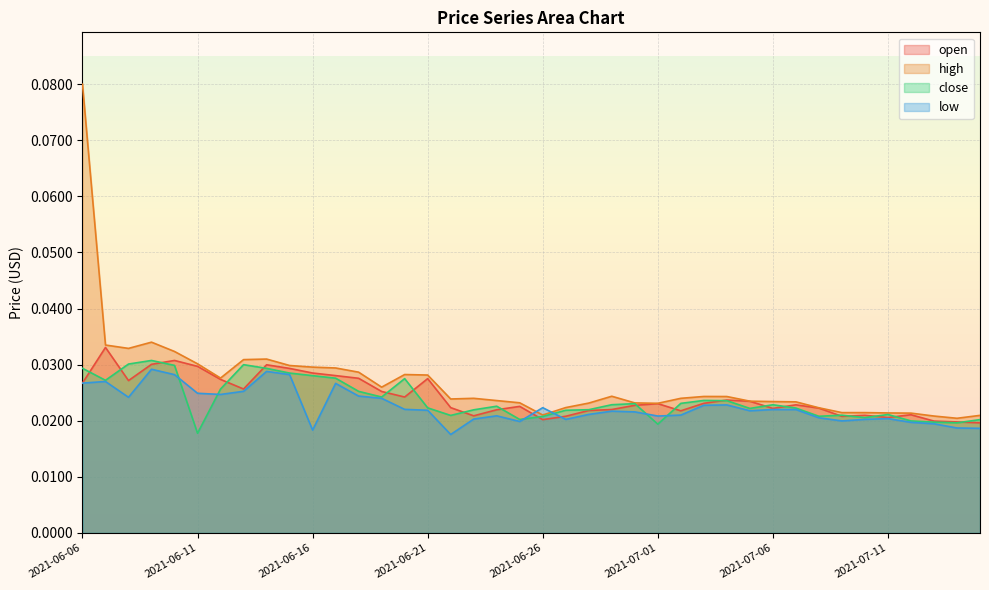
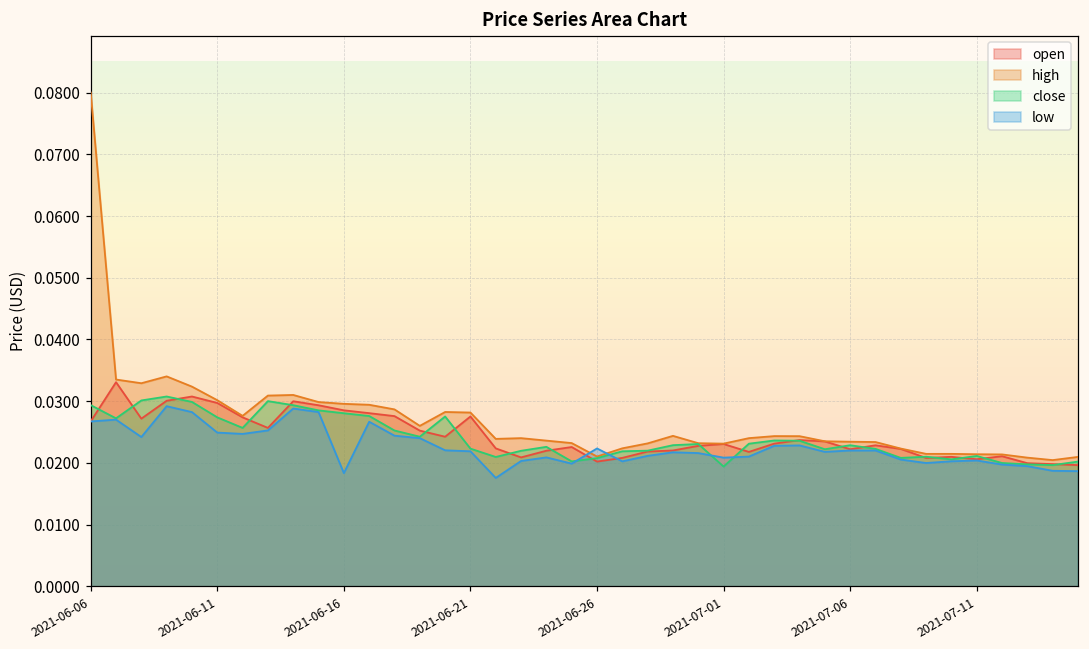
close, 2021-06-11: 0.018 -> 0.027
